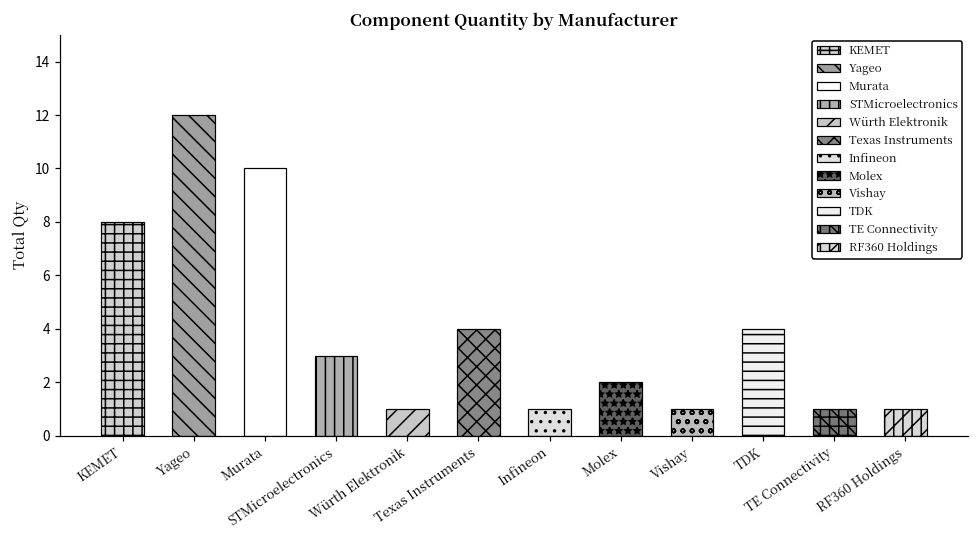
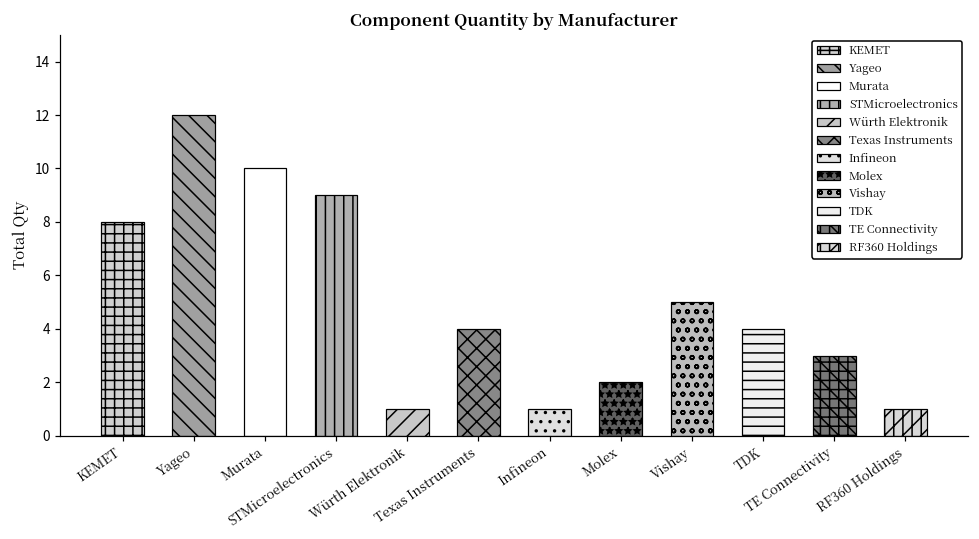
STMicroelectronics: 3 -> 9
Vishay: 1 -> 5
TE Connectivity: 1 -> 3
